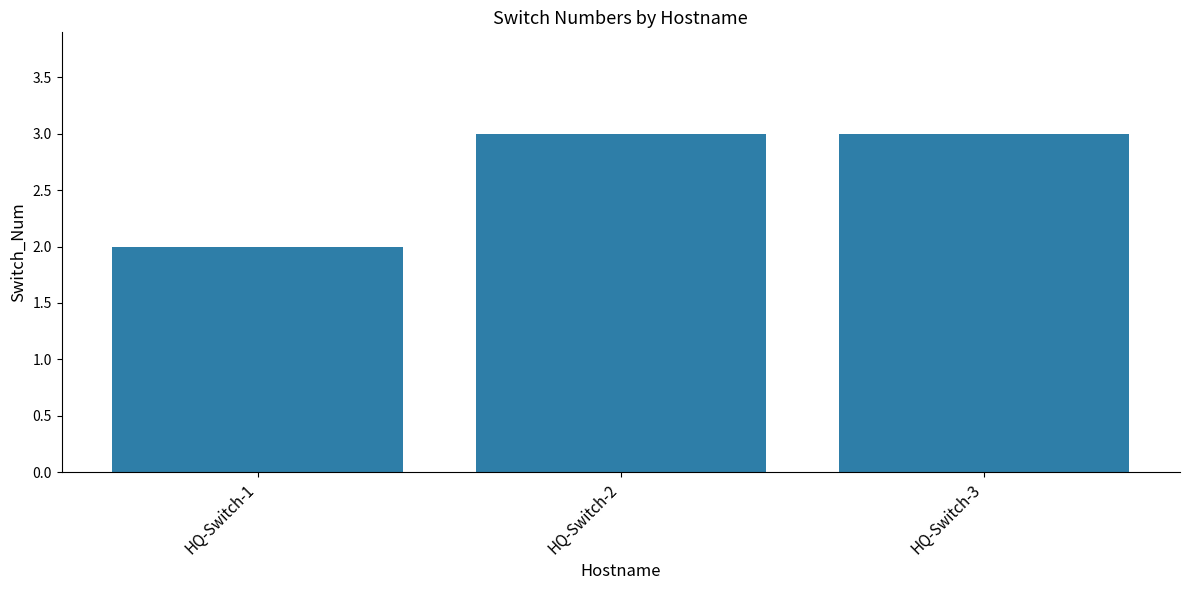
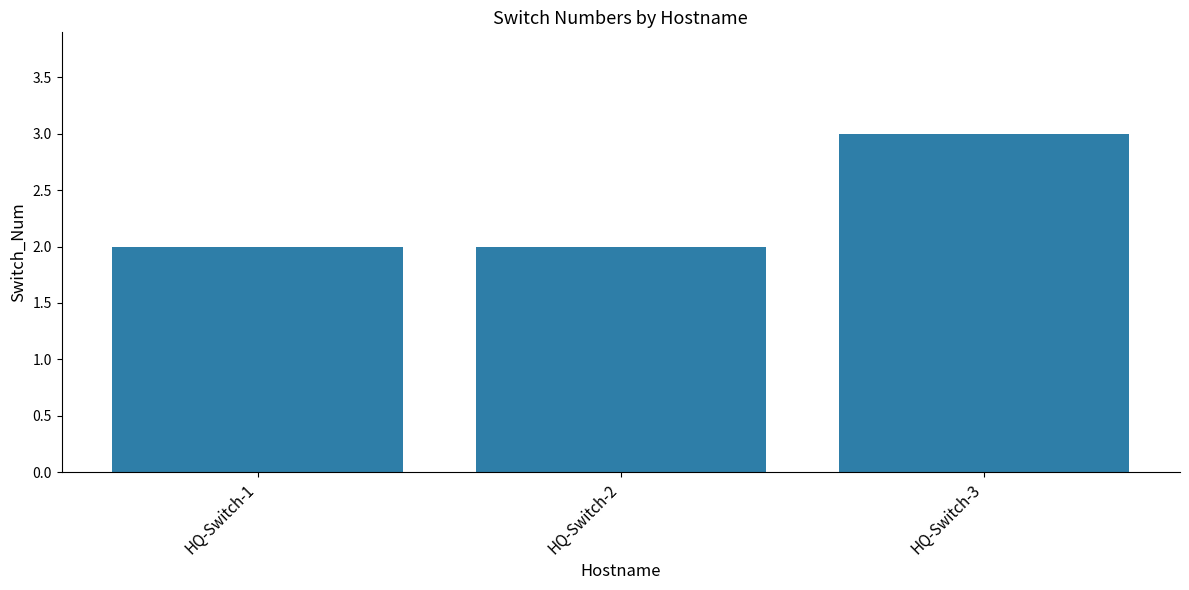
HQ-Switch-2: 3 -> 2
